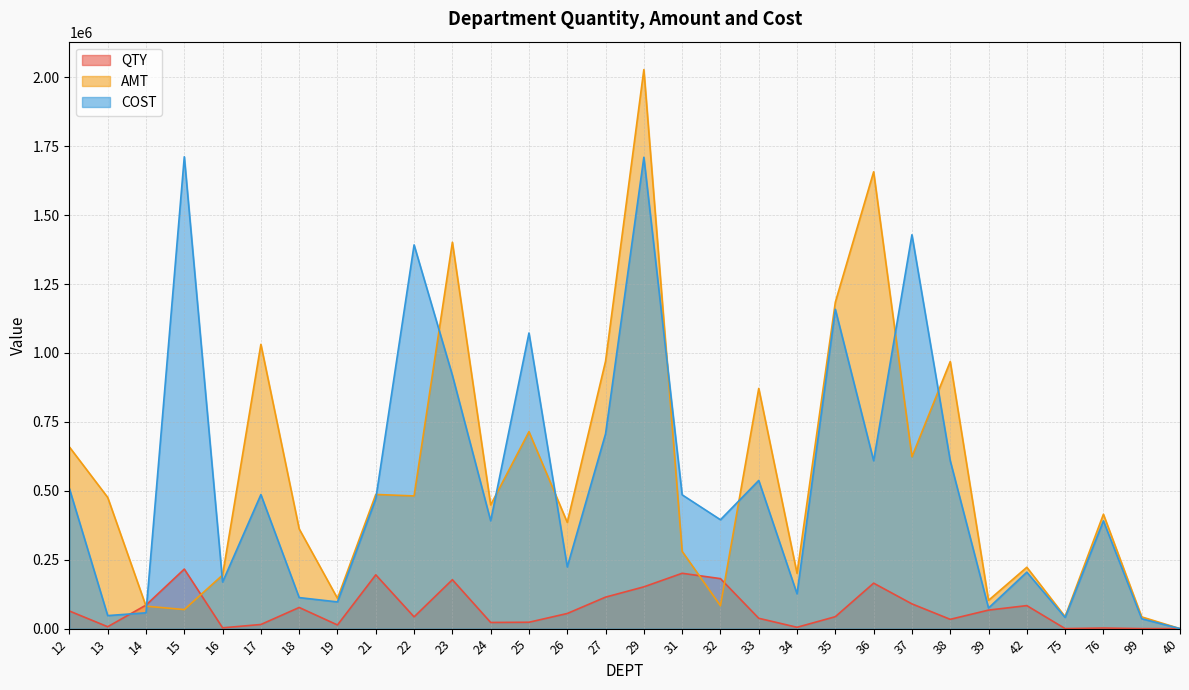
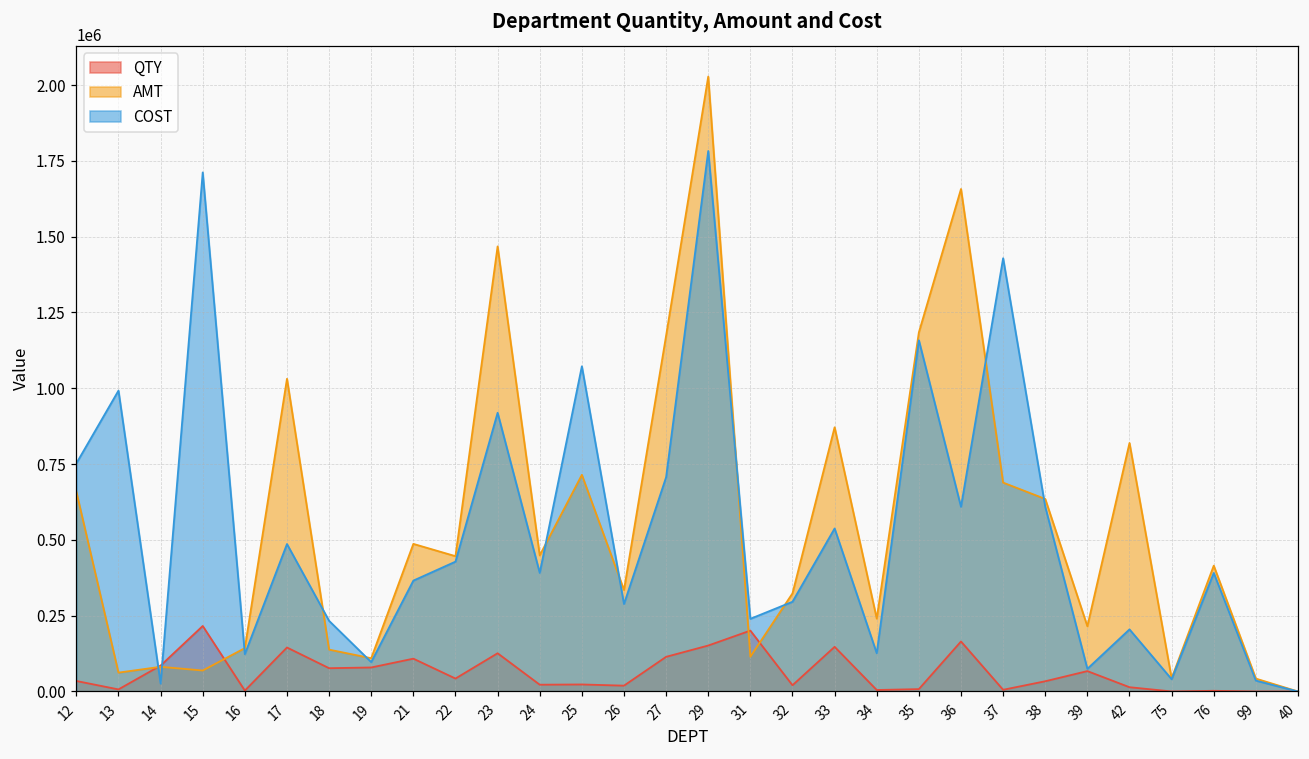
QTY, 12: 60000 -> 30000
COST, 12: 510000 -> 750000
AMT, 13: 480000 -> 60000
COST, 13: 50000 -> 990000
COST, 14: 60000 -> 30000
AMT, 16: 190000 -> 140000
COST, 16: 170000 -> 120000
QTY, 17: 20000 -> 150000
AMT, 18: 360000 -> 140000
COST, 18: 110000 -> 230000
QTY, 19: 10000 -> 80000
QTY, 21: 200000 -> 110000
COST, 21: 470000 -> 370000
AMT, 22: 480000 -> 450000
COST, 22: 1390000 -> 430000
QTY, 23: 180000 -> 130000
AMT, 23: 1400000 -> 1470000
QTY, 26: 50000 -> 20000
AMT, 26: 390000 -> 330000
COST, 26: 220000 -> 290000
AMT, 27: 970000 -> 1170000
COST, 29: 1710000 -> 1780000
AMT, 31: 280000 -> 110000
COST, 31: 490000 -> 240000
QTY, 32: 180000 -> 20000
AMT, 32: 80000 -> 320000
COST, 32: 400000 -> 300000
QTY, 33: 40000 -> 150000
AMT, 34: 200000 -> 240000
QTY, 35: 40000 -> 10000
QTY, 37: 90000 -> 10000
AMT, 37: 620000 -> 690000
AMT, 38: 970000 -> 630000
AMT, 39: 100000 -> 220000
QTY, 42: 80000 -> 10000
AMT, 42: 220000 -> 820000
